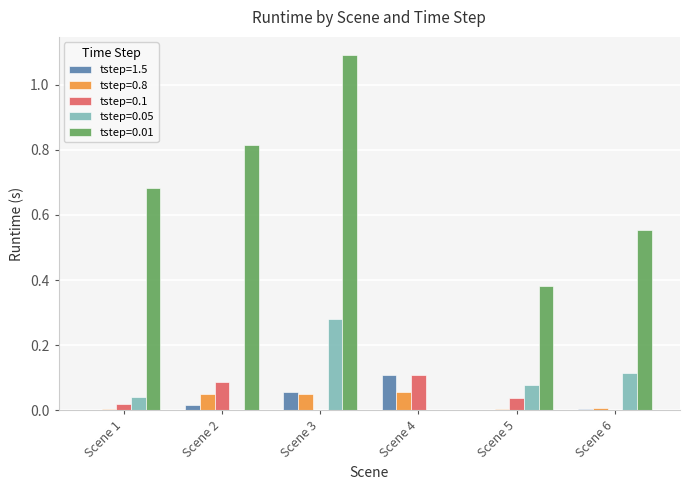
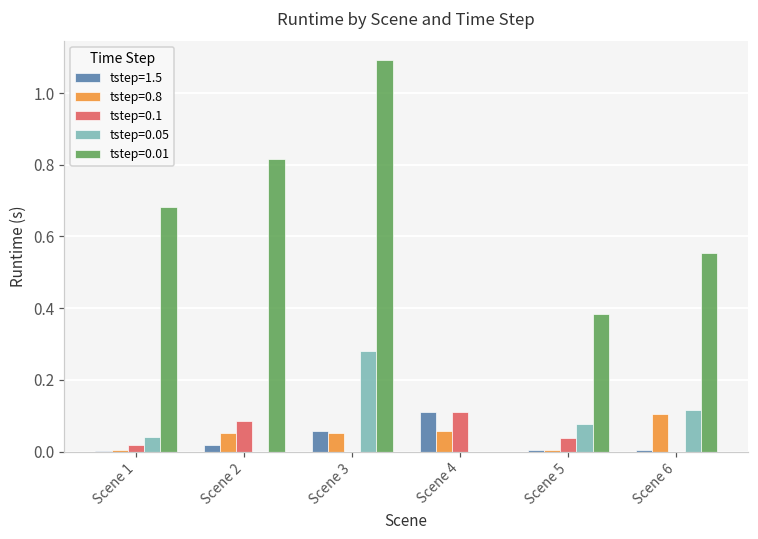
tstep=0.8, Scene 6: 0.01 -> 0.11
